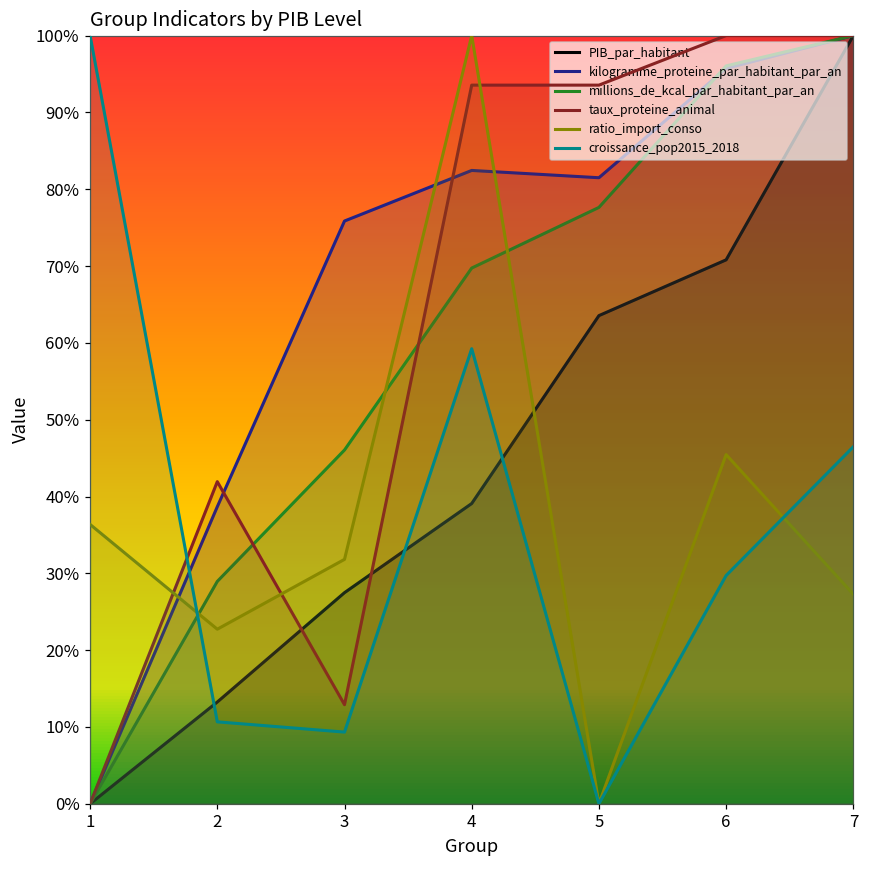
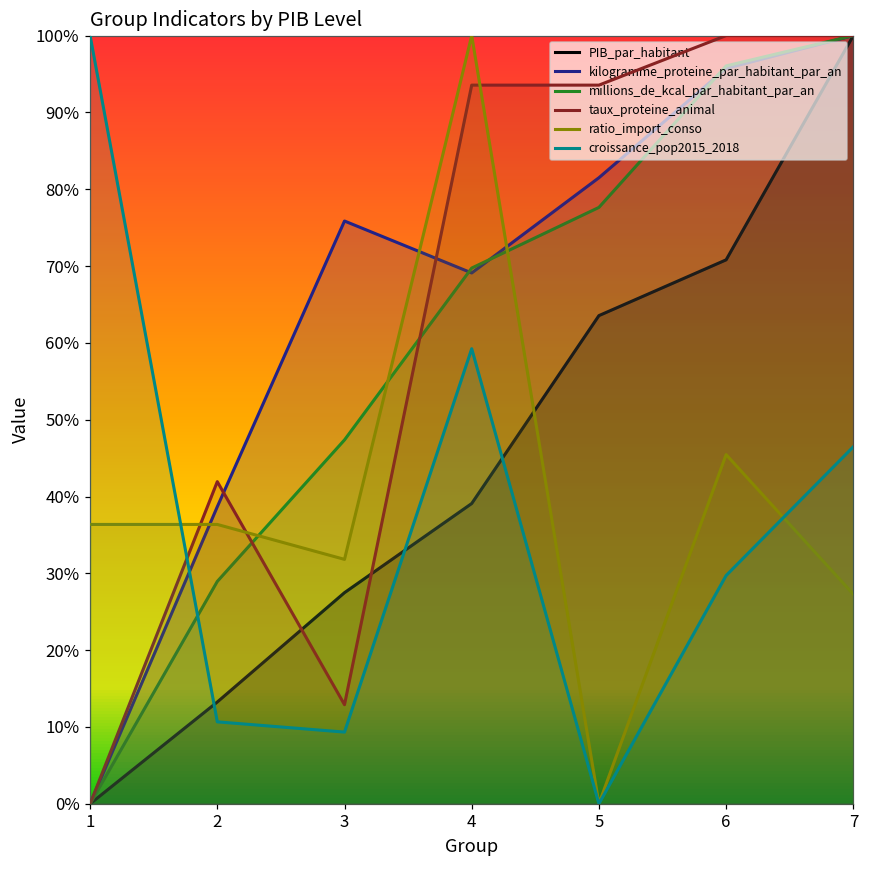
ratio_import_conso, 2: 23% -> 36%
millions_de_kcal_par_habitant_par_an, 3: 46% -> 47%
kilogramme_proteine_par_habitant_par_an, 4: 82% -> 69%
